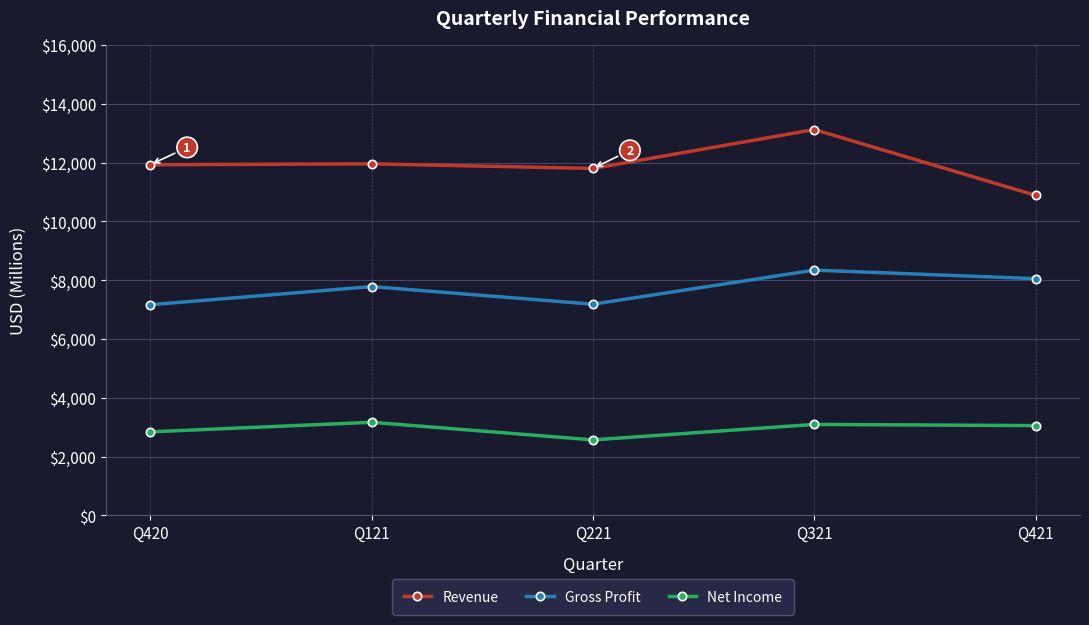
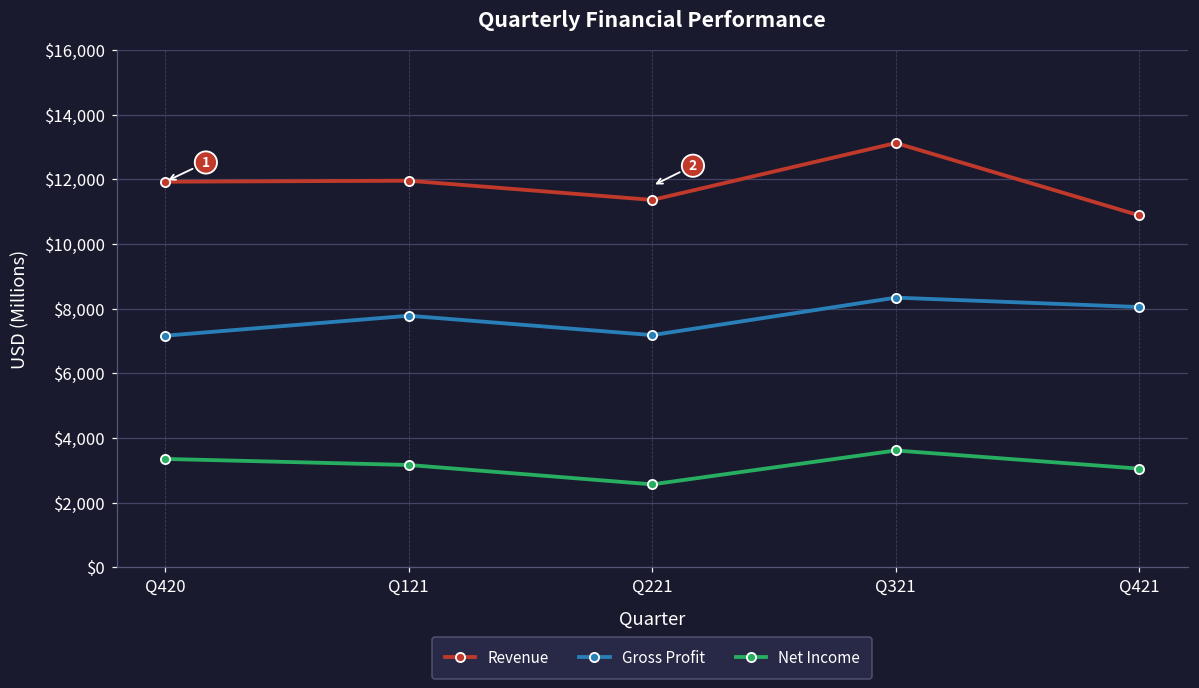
Net Income, Q420: $2,800 -> $3,400
Revenue, Q221: $11,800 -> $11,400
Net Income, Q321: $3,100 -> $3,600
